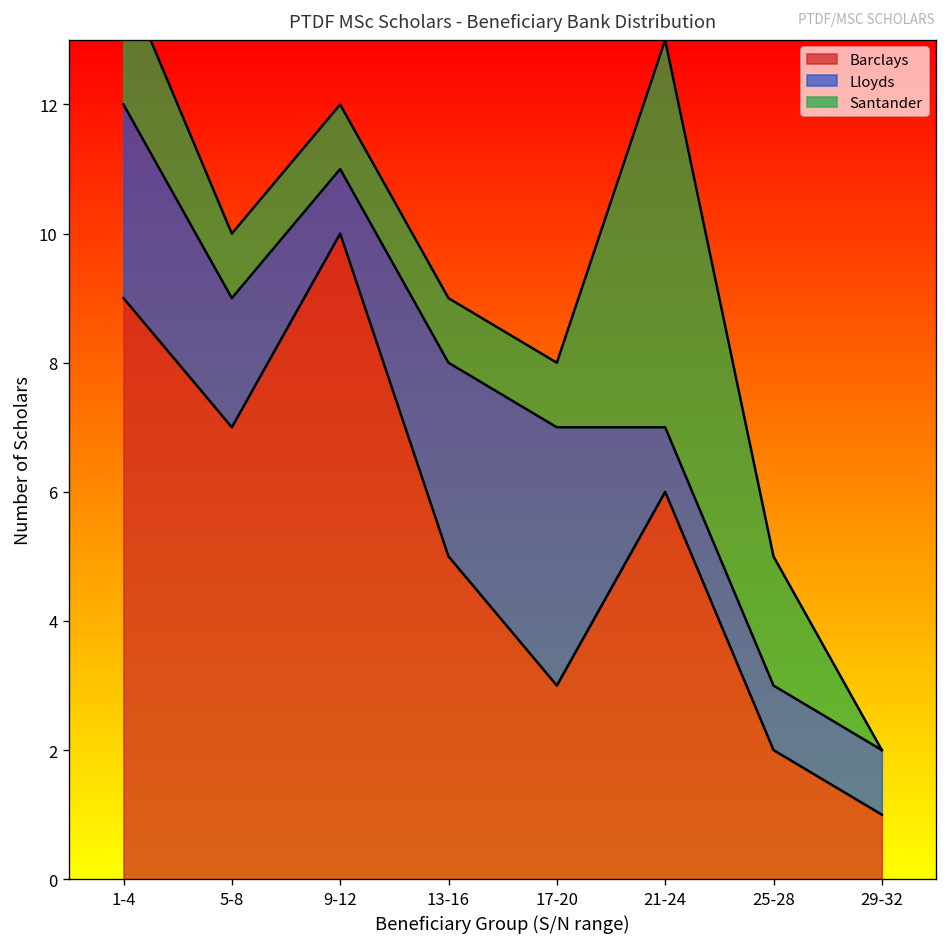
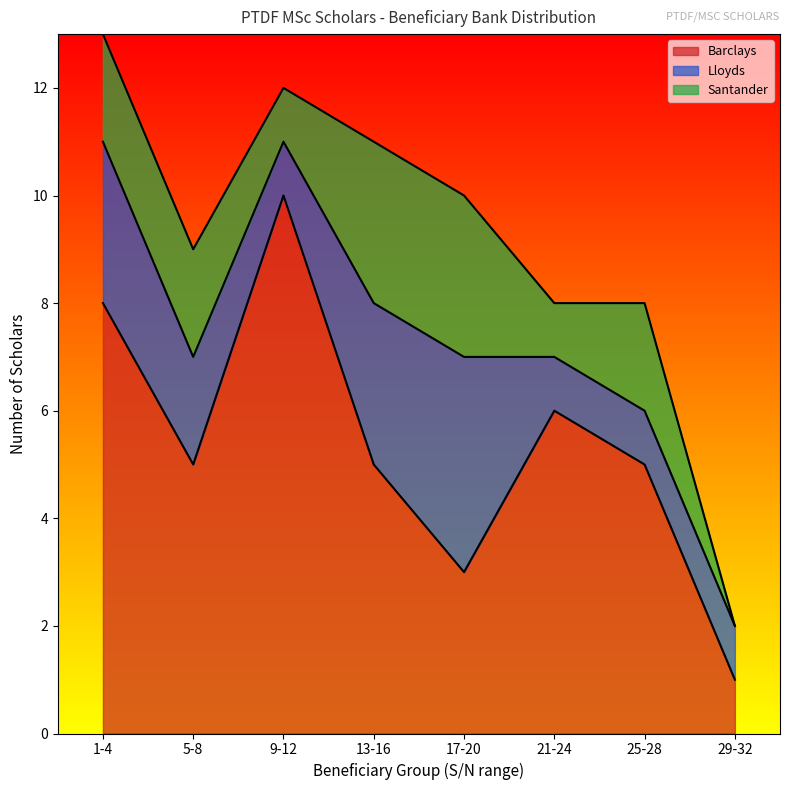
Barclays, 1-4: 9 -> 8
Barclays, 5-8: 7 -> 5
Santander, 5-8: 1 -> 2
Santander, 13-16: 1 -> 3
Santander, 17-20: 1 -> 3
Santander, 21-24: 6 -> 1
Barclays, 25-28: 2 -> 5
